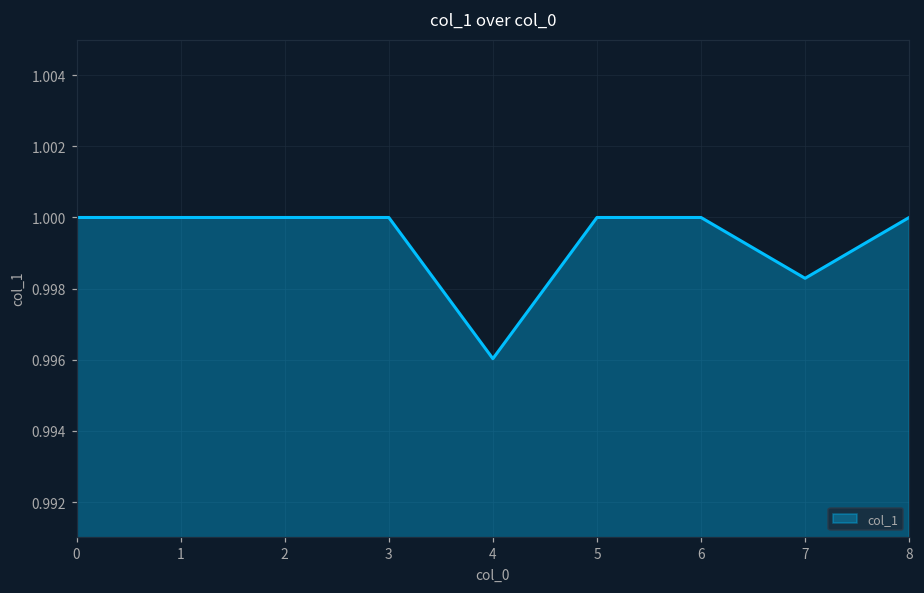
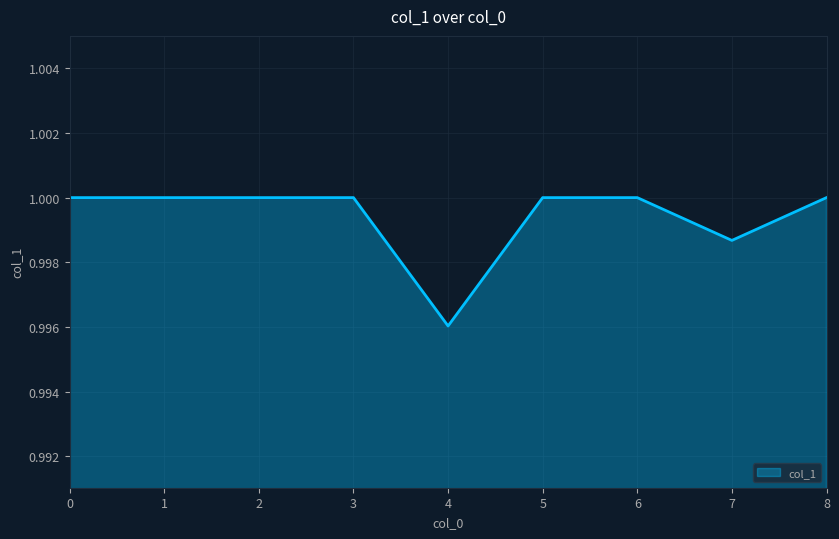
7: 0.9983 -> 0.9987
